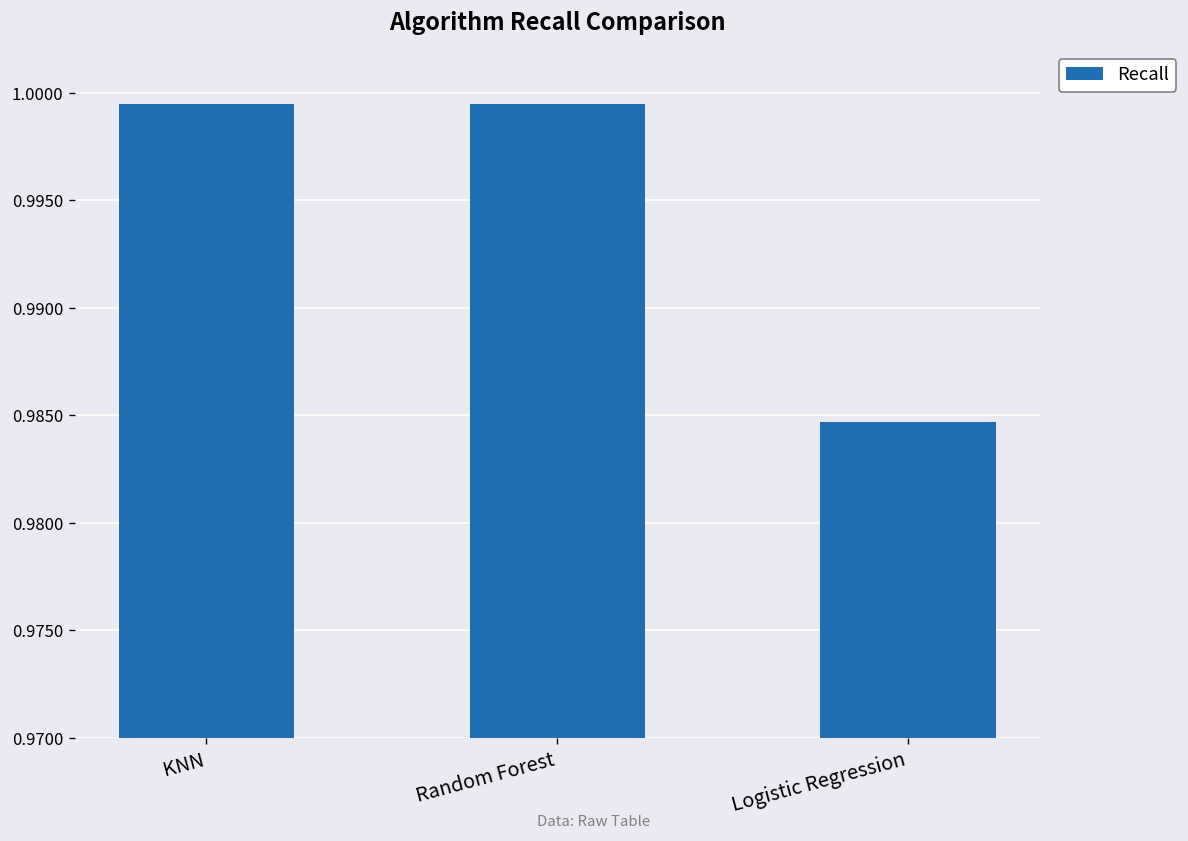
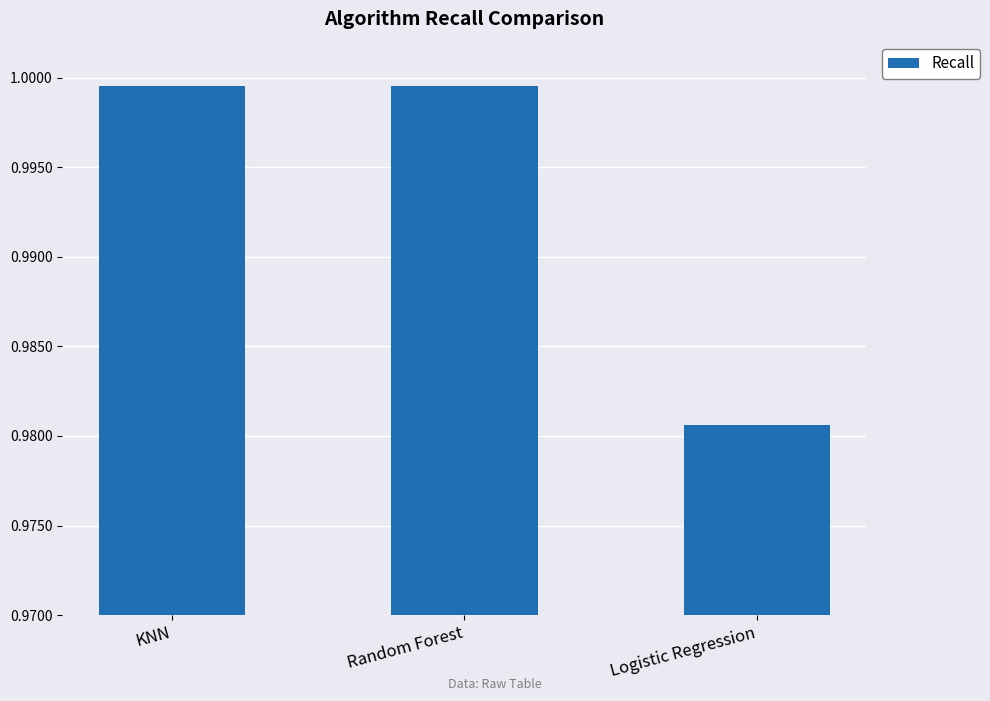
Logistic Regression: 0.9847 -> 0.9806
